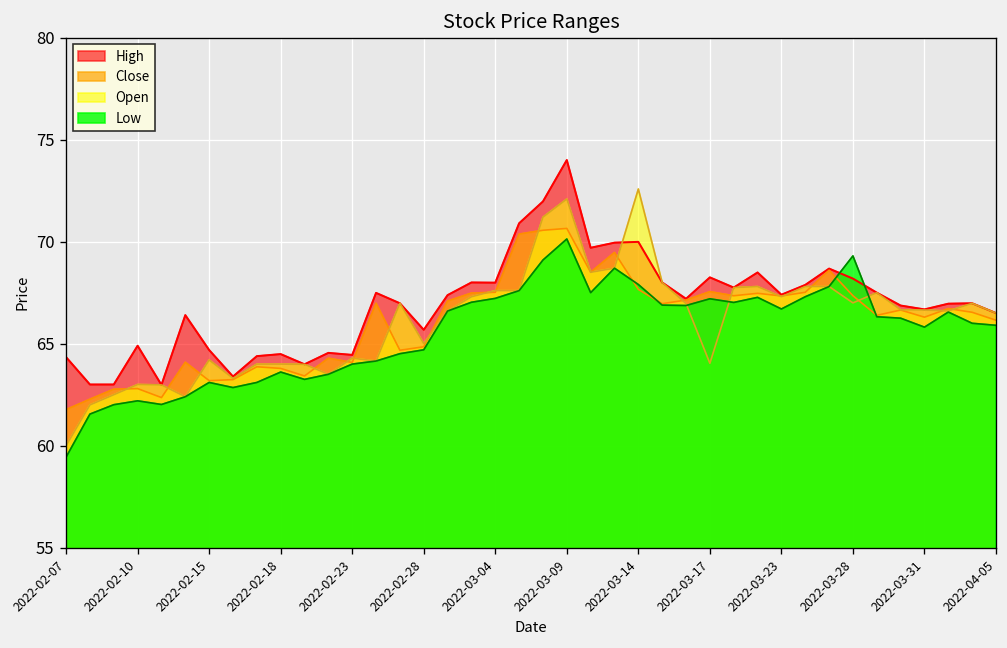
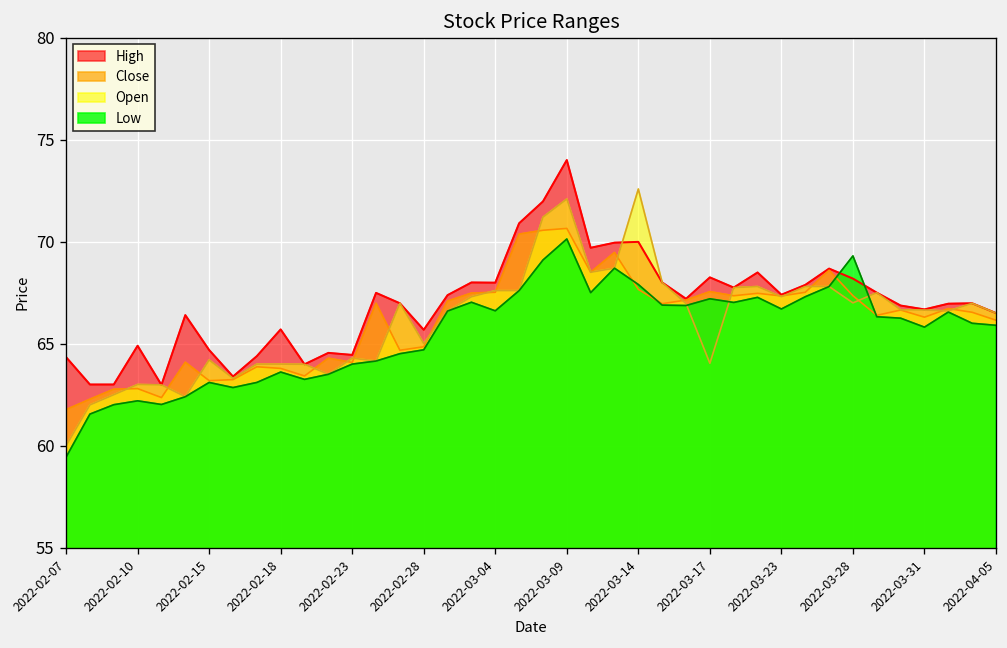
High, 2022-02-18: 64.5 -> 65.7
Low, 2022-03-04: 67.2 -> 66.6
